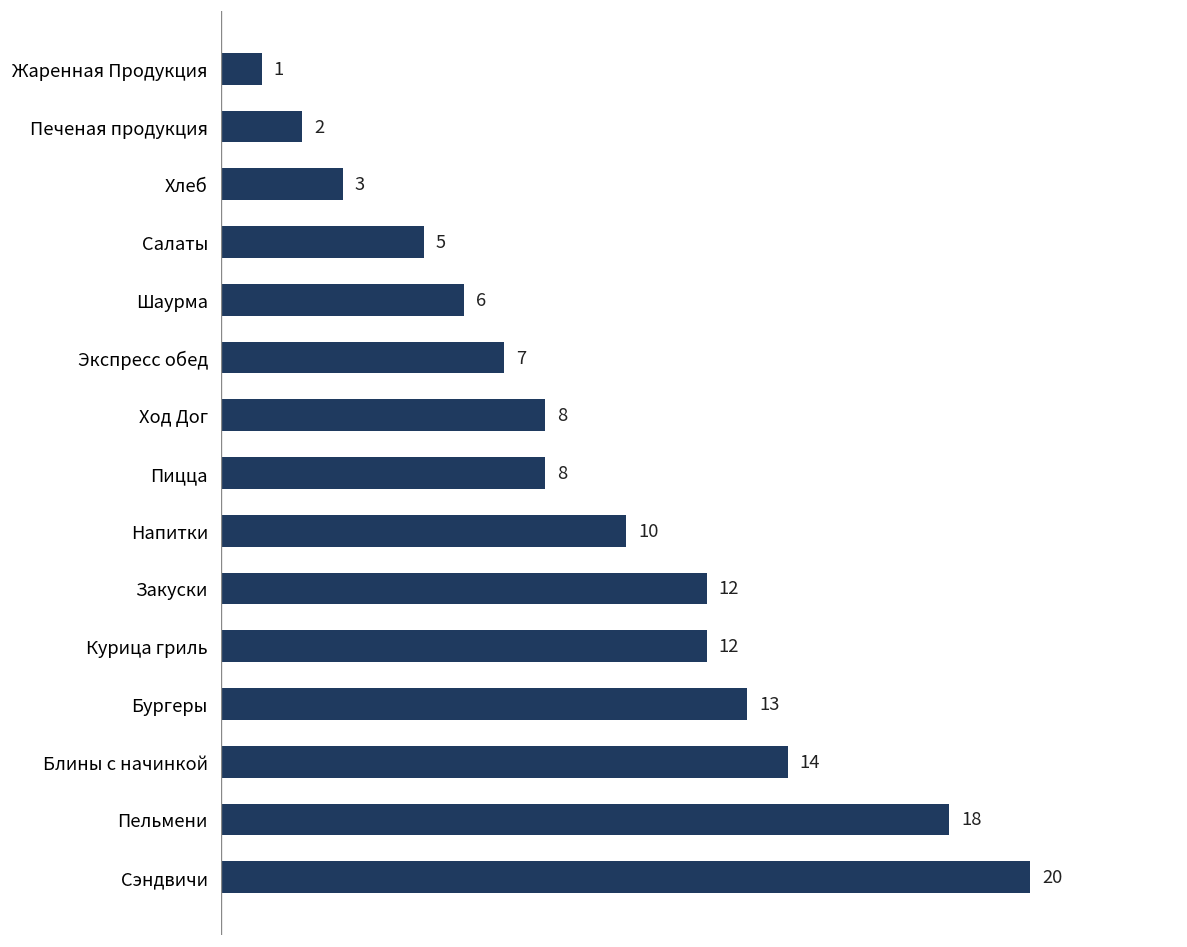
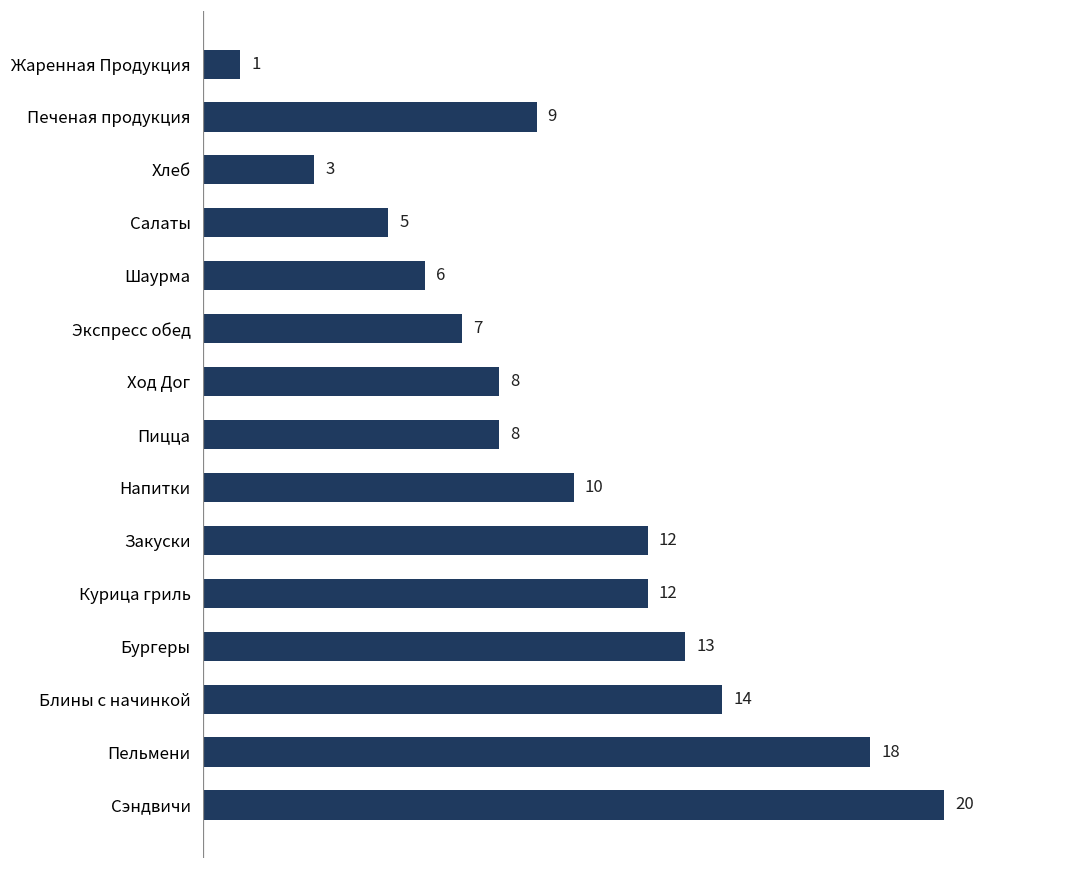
Печеная продукция: 2 -> 9
